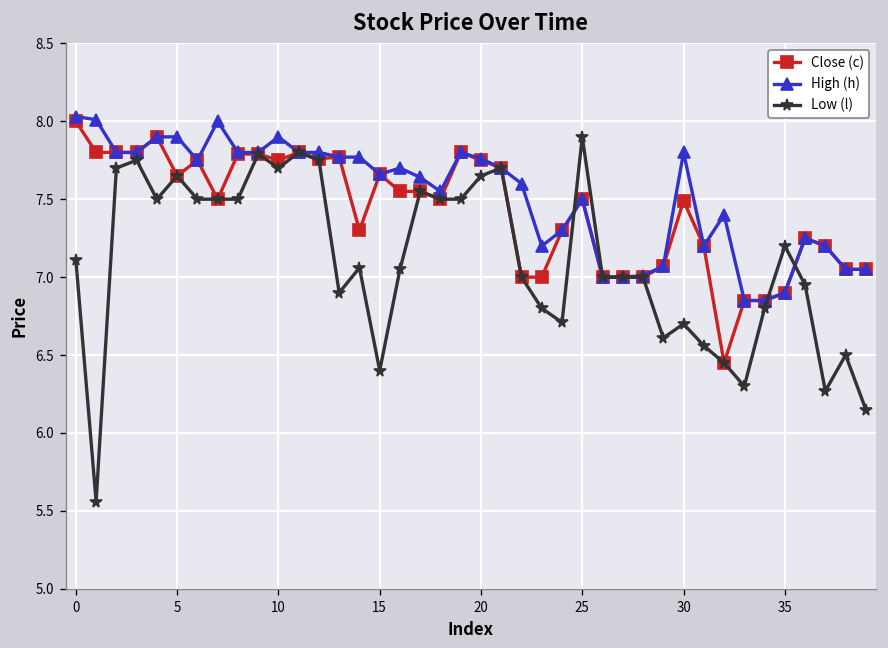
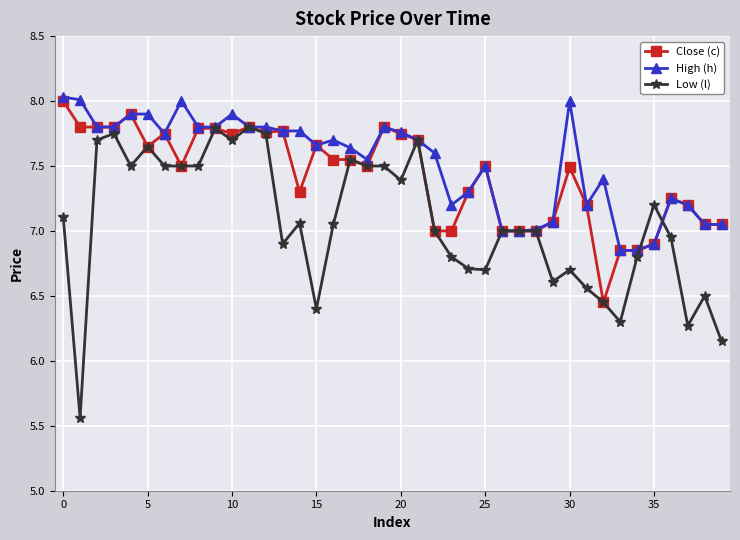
Low (l), 20: 7.65 -> 7.39
Low (l), 25: 7.9 -> 6.7
High (h), 30: 7.8 -> 8.0
